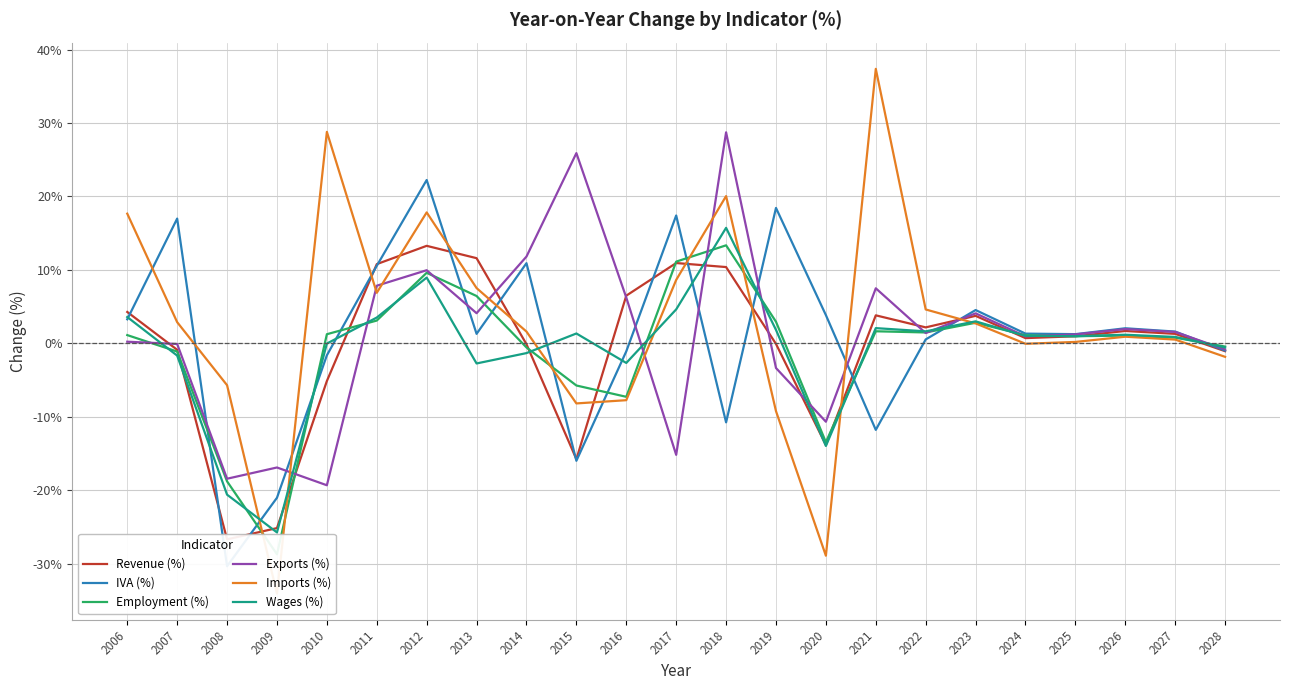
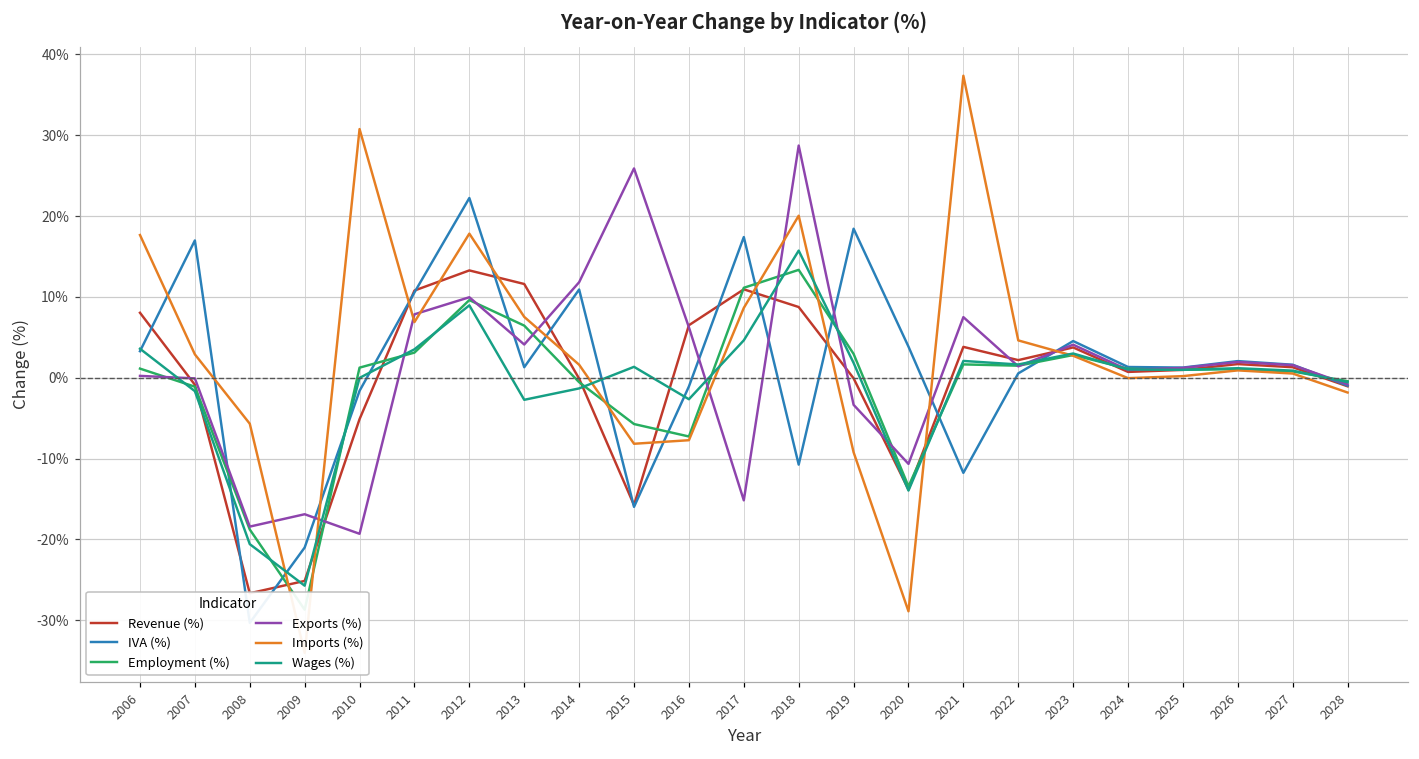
Revenue (%), 2006: 4% -> 8%
Imports (%), 2010: 29% -> 31%
Revenue (%), 2018: 10% -> 9%
